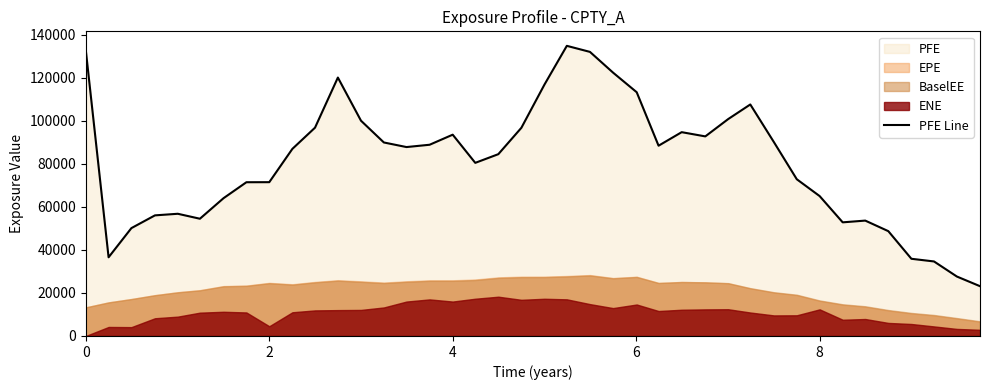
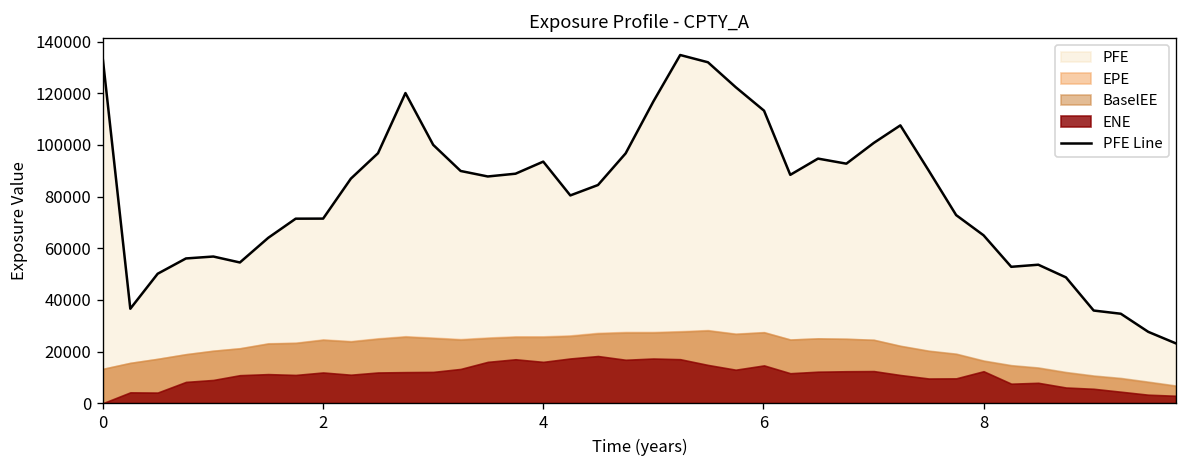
ENE, 2: 5000 -> 12000
